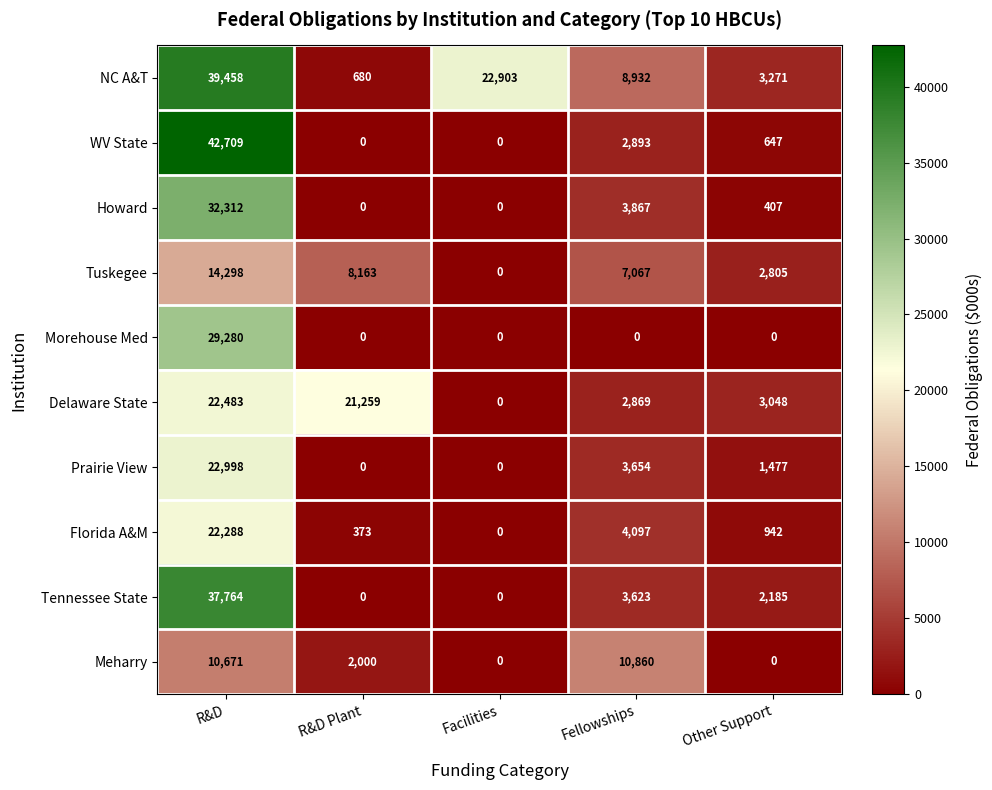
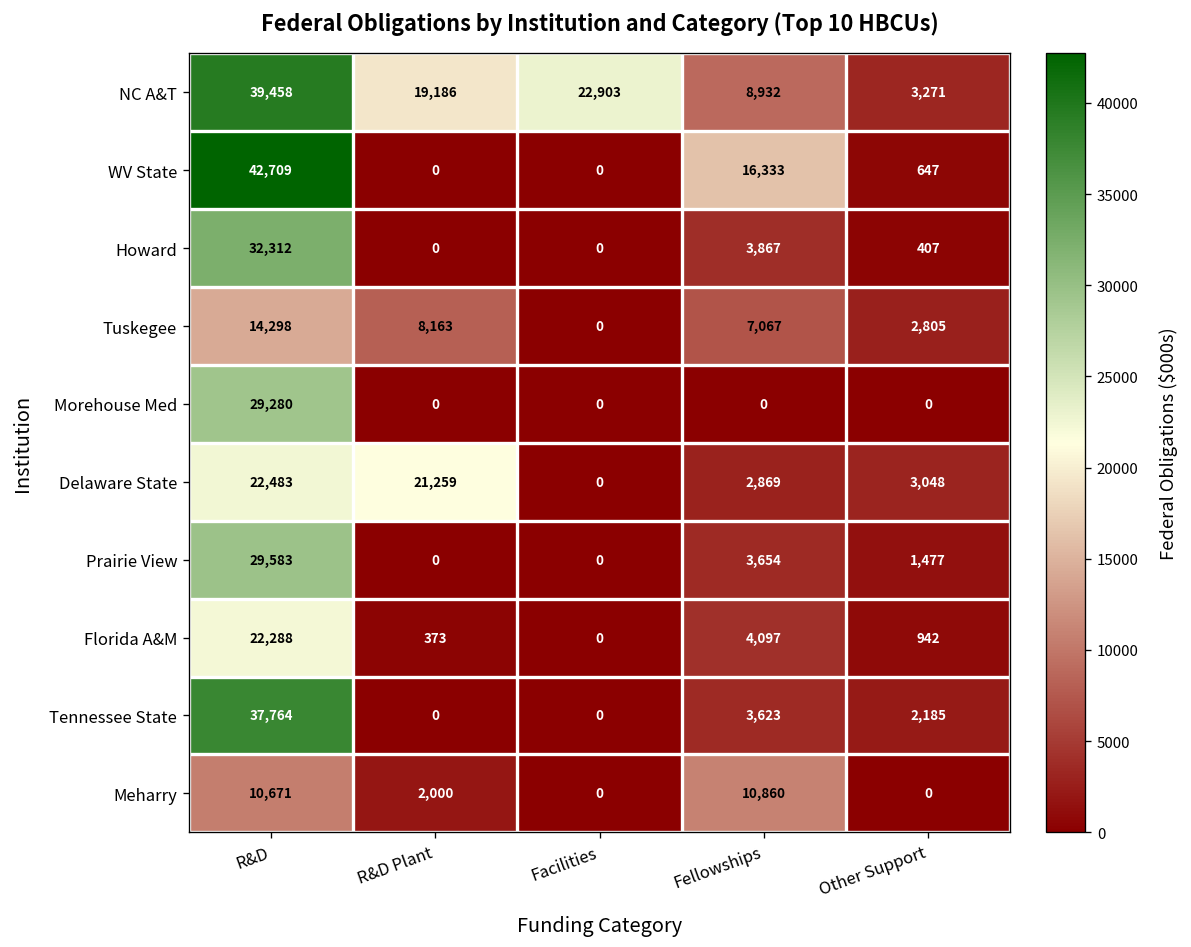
NC A&T, R&D Plant: 680 -> 19,186
WV State, Fellowships: 2,893 -> 16,333
Prairie View, R&D: 22,998 -> 29,583
